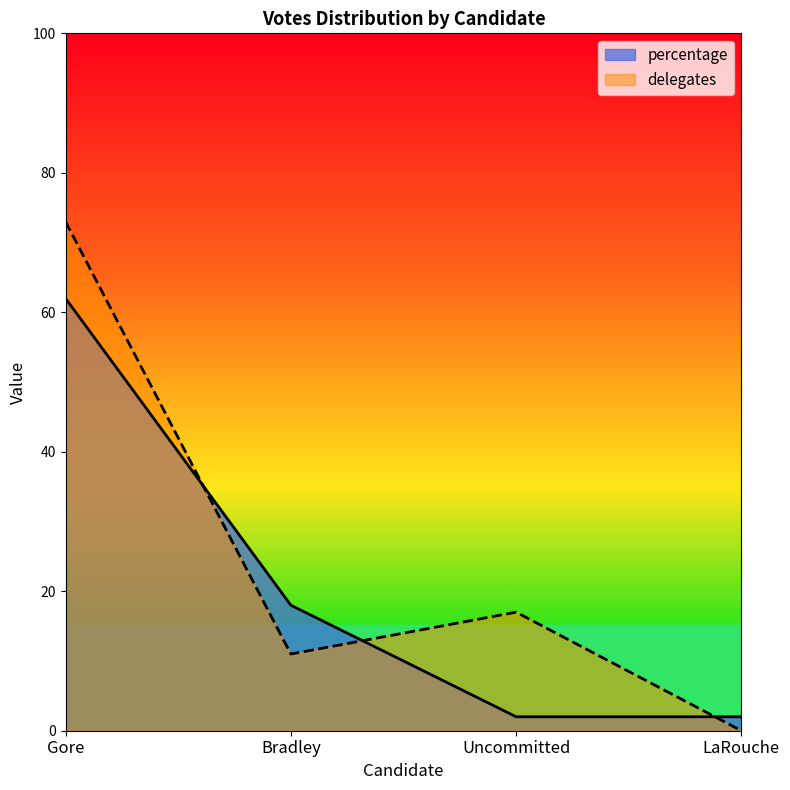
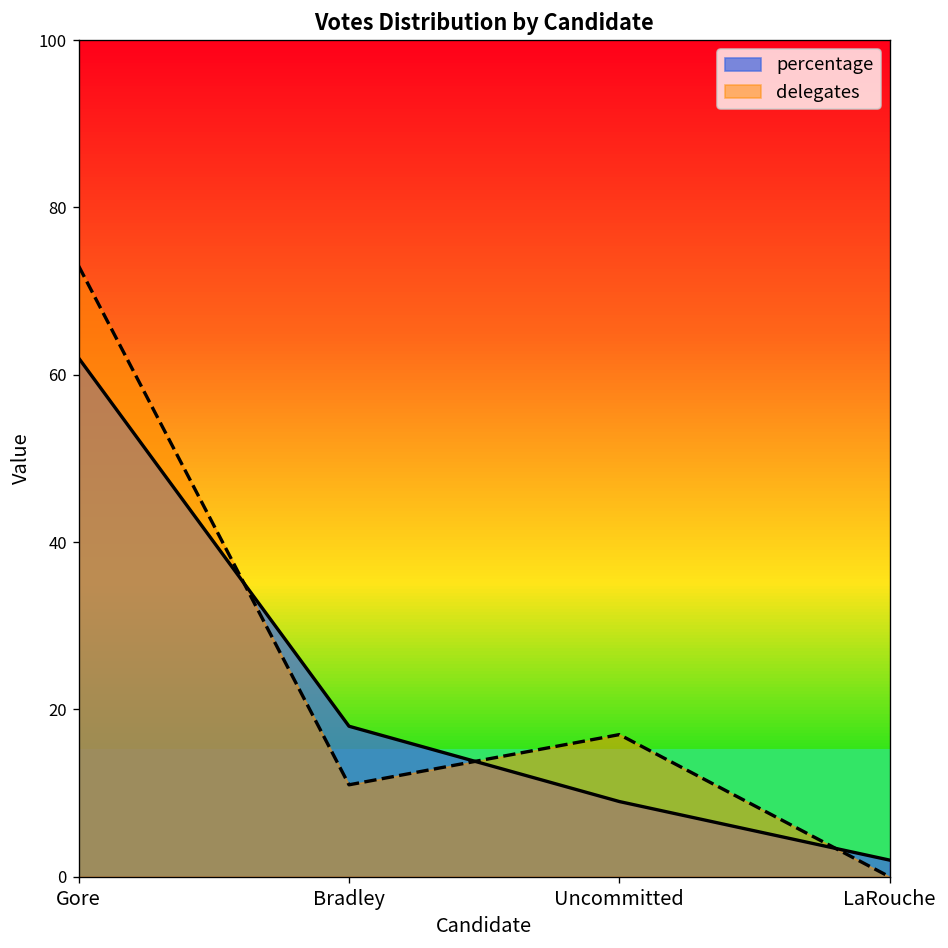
percentage, Uncommitted: 2 -> 9
